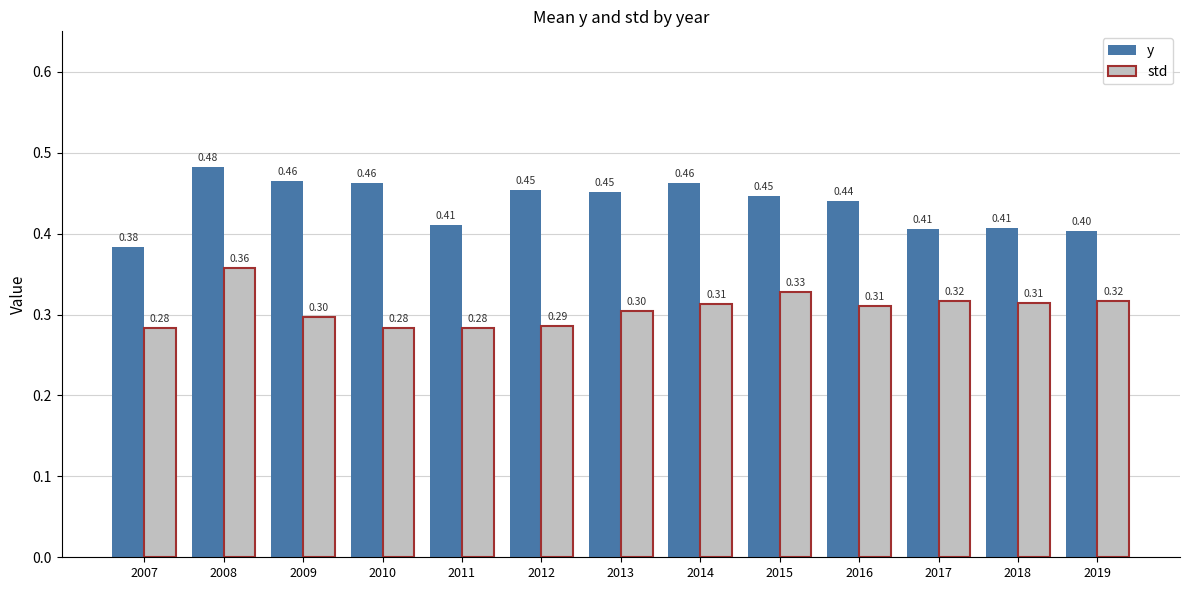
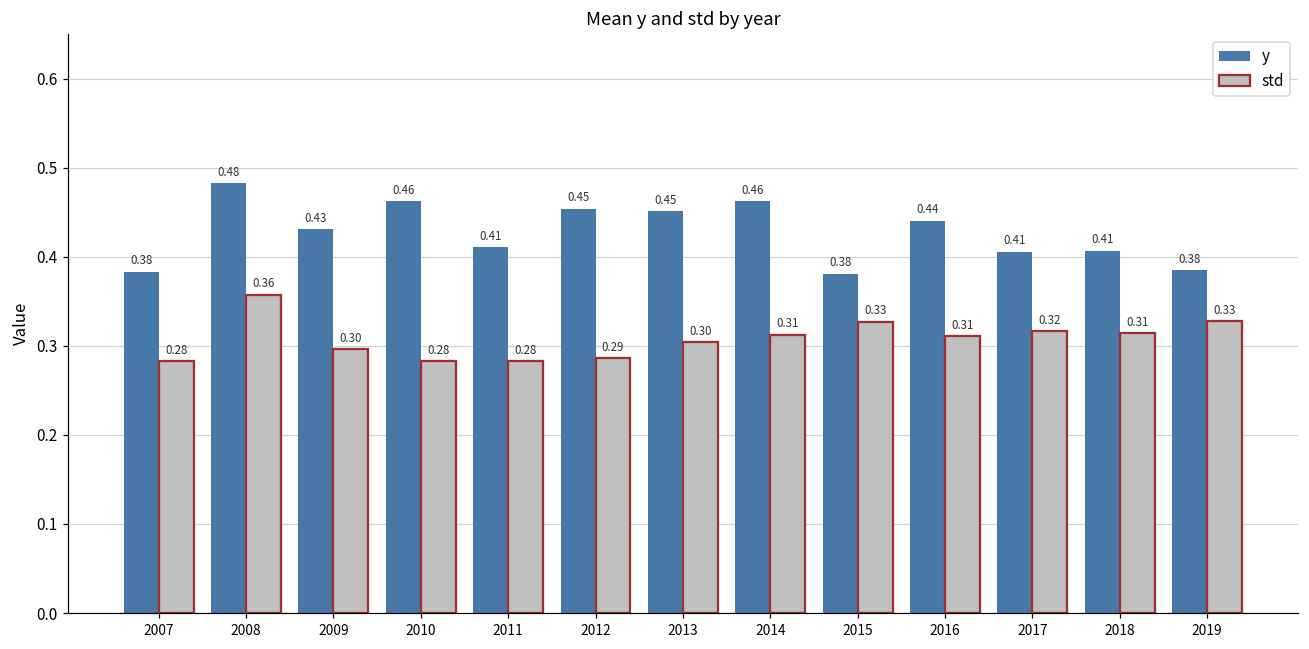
y, 2009: 0.46 -> 0.43
y, 2015: 0.45 -> 0.38
y, 2019: 0.40 -> 0.38
std, 2019: 0.32 -> 0.33
